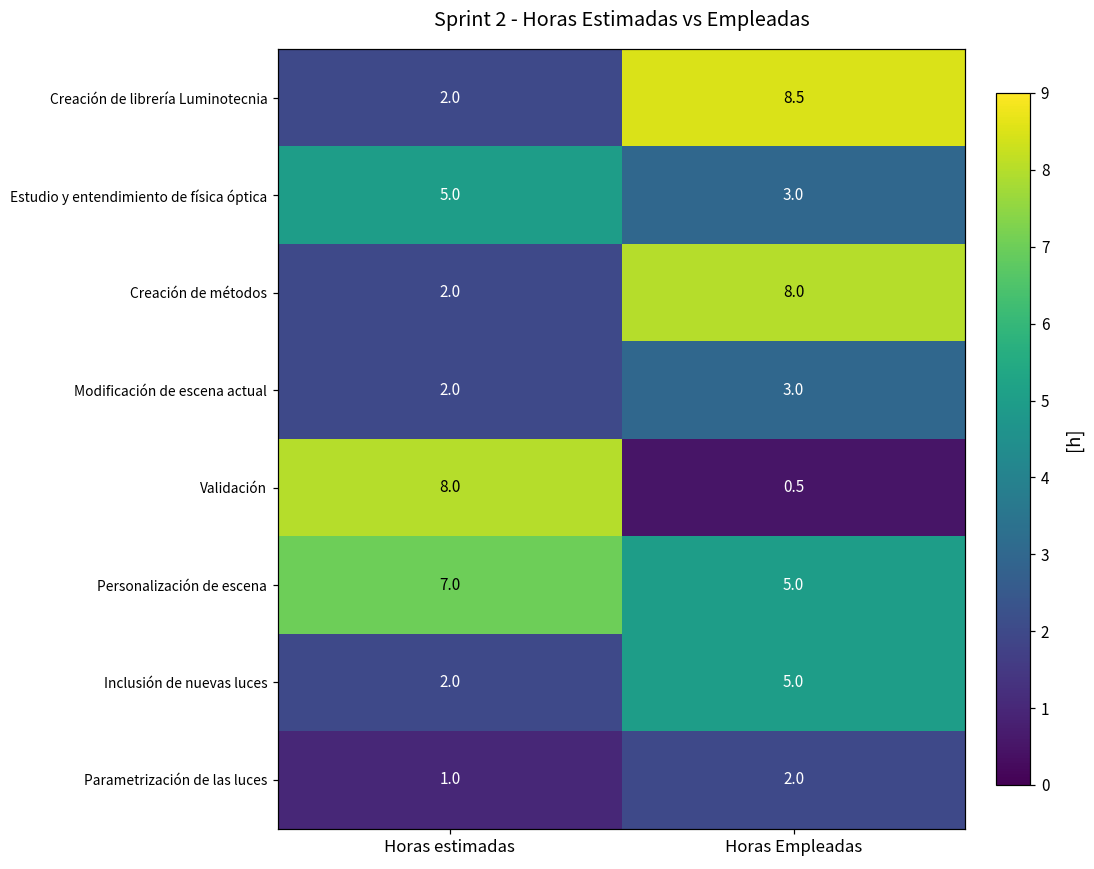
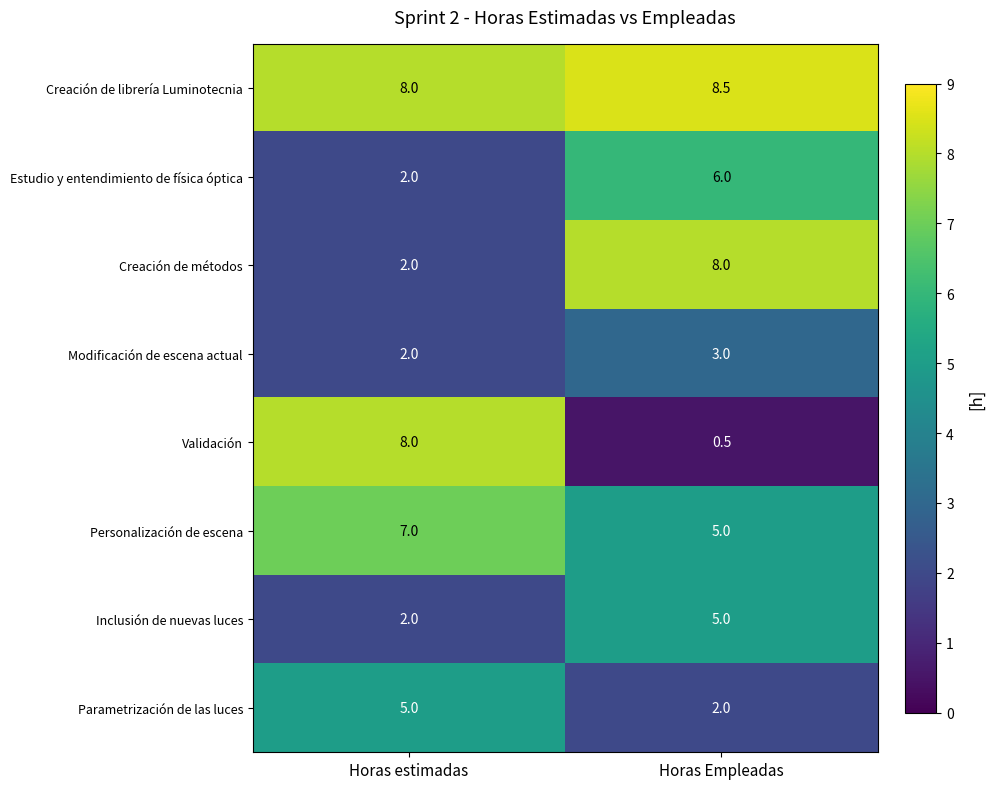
Creación de librería Luminotecnia, Horas estimadas: 2.0 -> 8.0
Estudio y entendimiento de física óptica, Horas estimadas: 5.0 -> 2.0
Estudio y entendimiento de física óptica, Horas Empleadas: 3.0 -> 6.0
Parametrización de las luces, Horas estimadas: 1.0 -> 5.0
